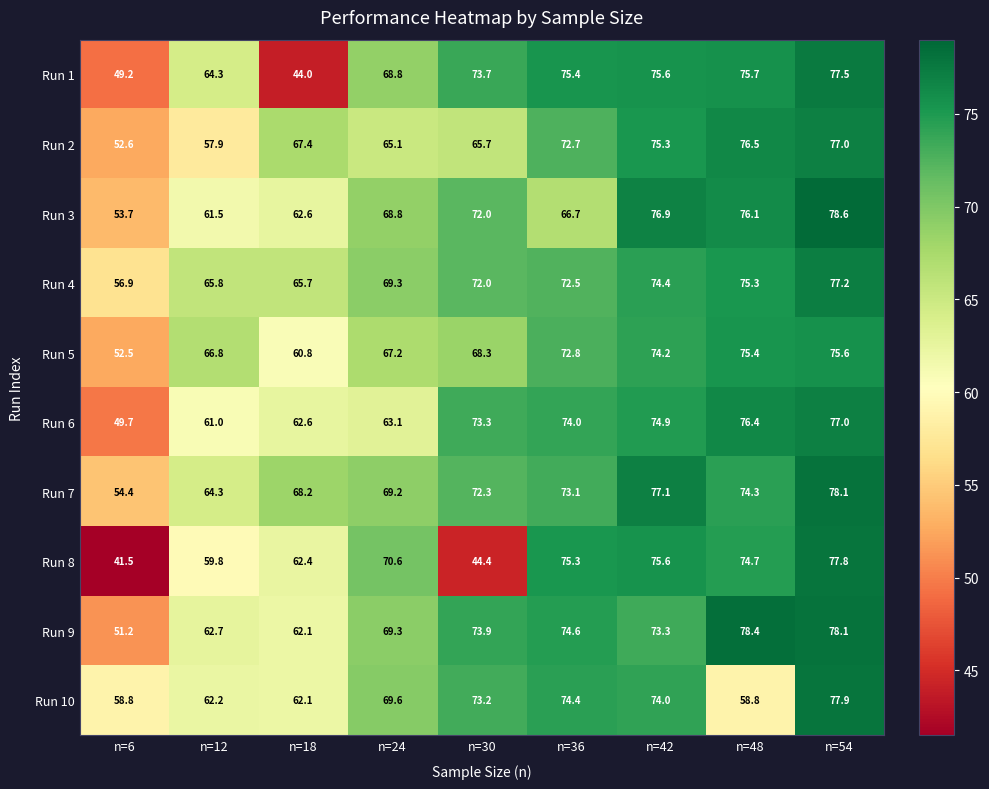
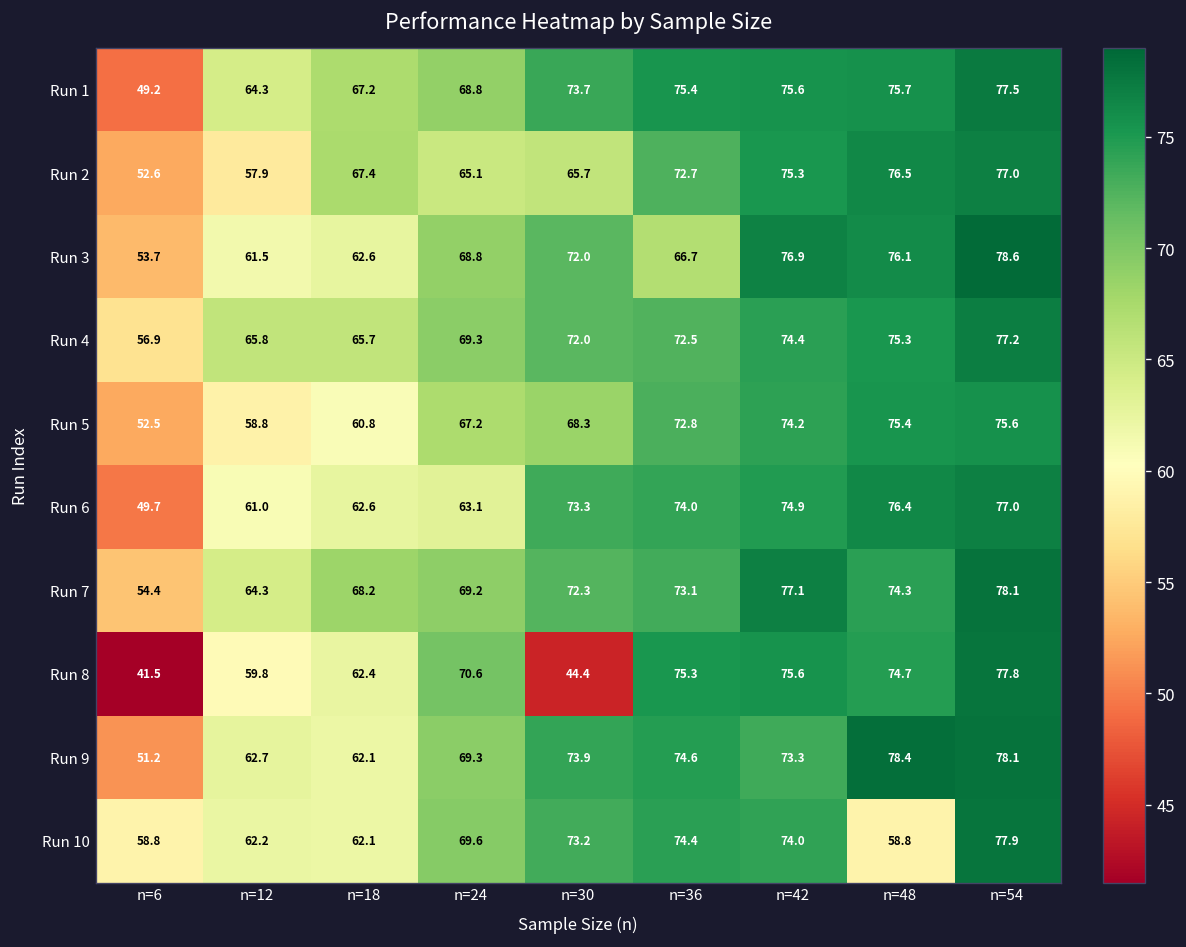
Run 1, n=18: 44.0 -> 67.2
Run 5, n=12: 66.8 -> 58.8
